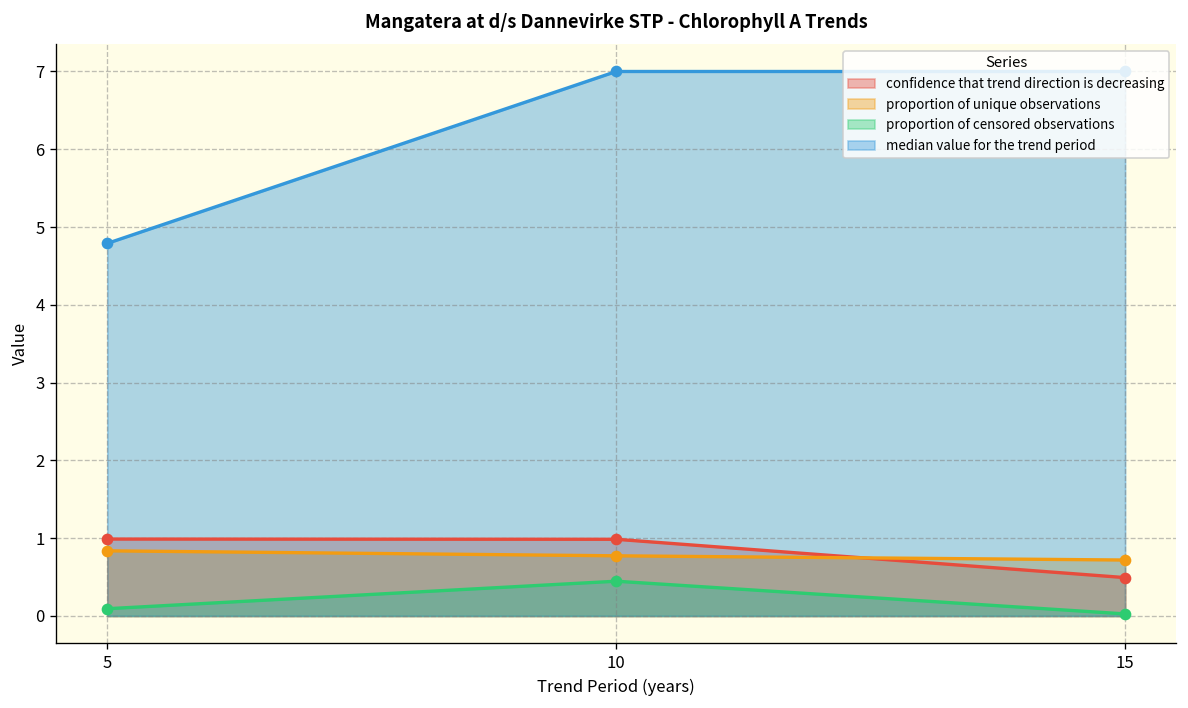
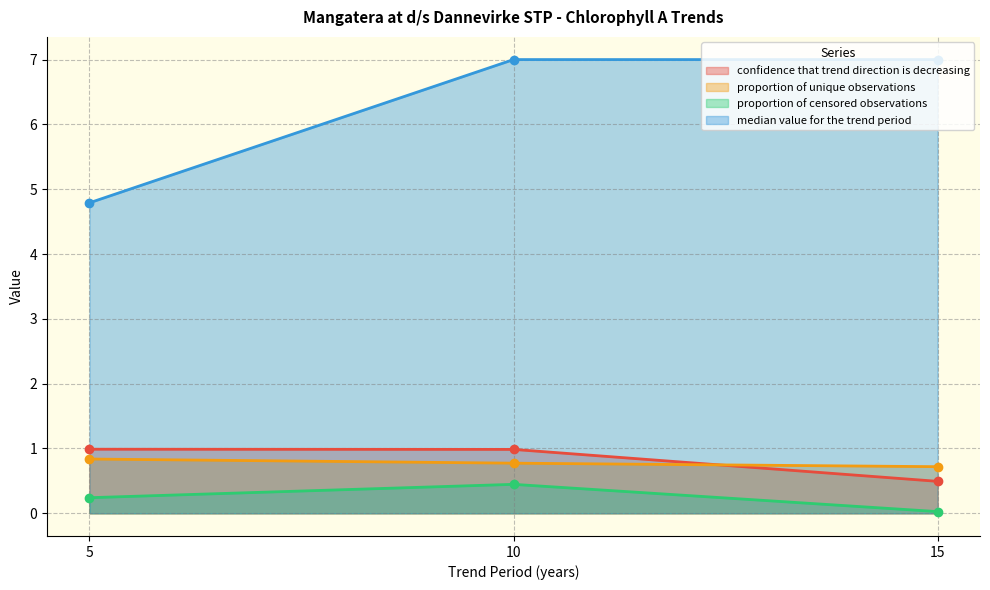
proportion of censored observations, 5: 0.1 -> 0.2
